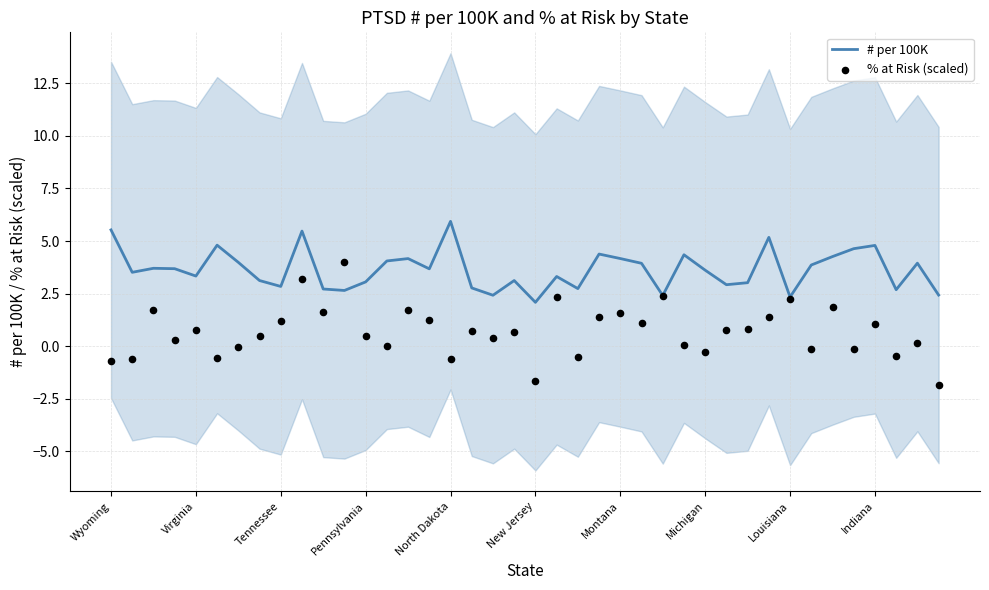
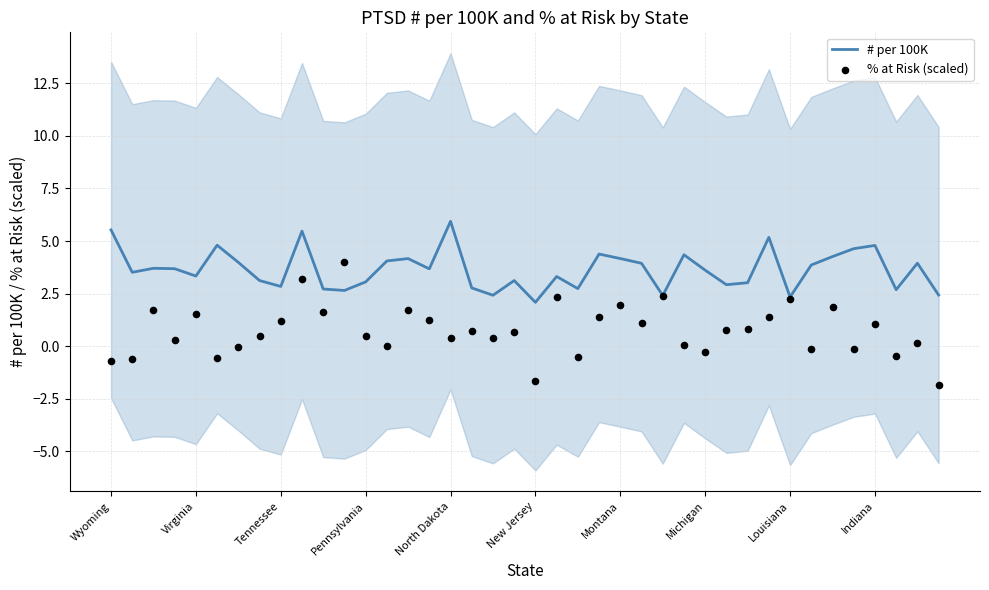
% at Risk (scaled), Virginia: 0.8 -> 1.5
% at Risk (scaled), North Dakota: -0.6 -> 0.4
% at Risk (scaled), Montana: 1.6 -> 1.9
